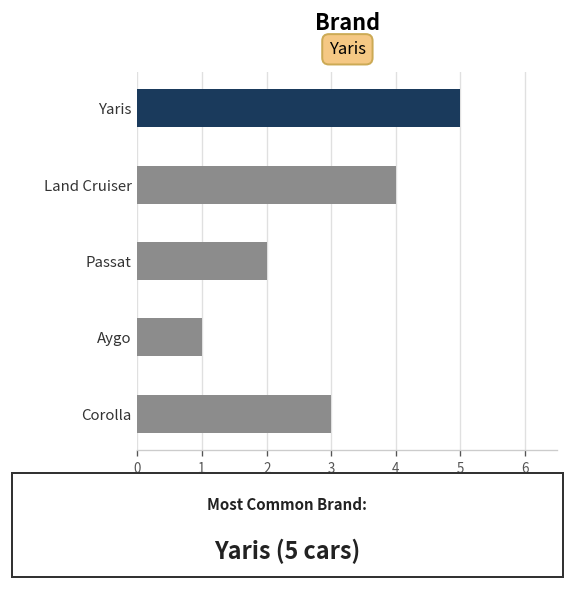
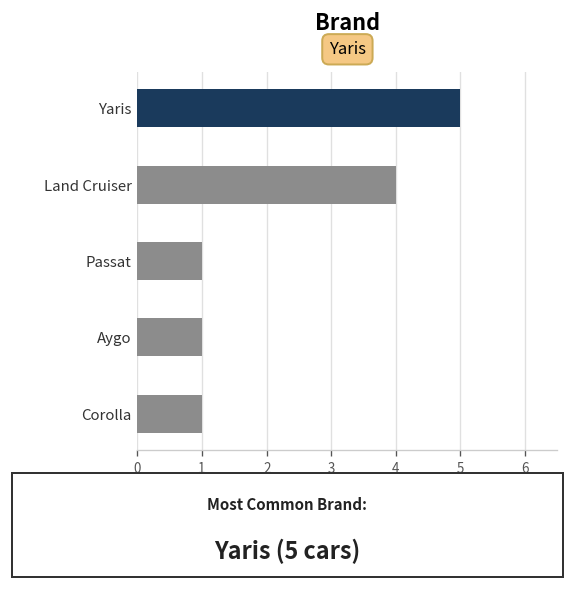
Passat: 2 -> 1
Corolla: 3 -> 1
